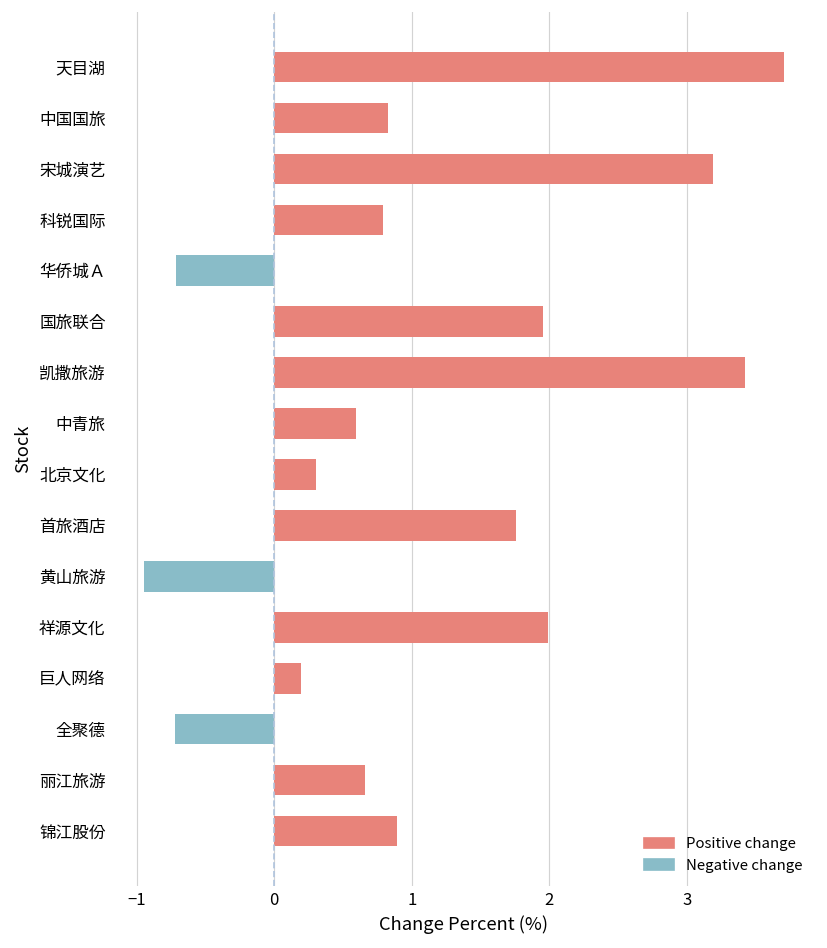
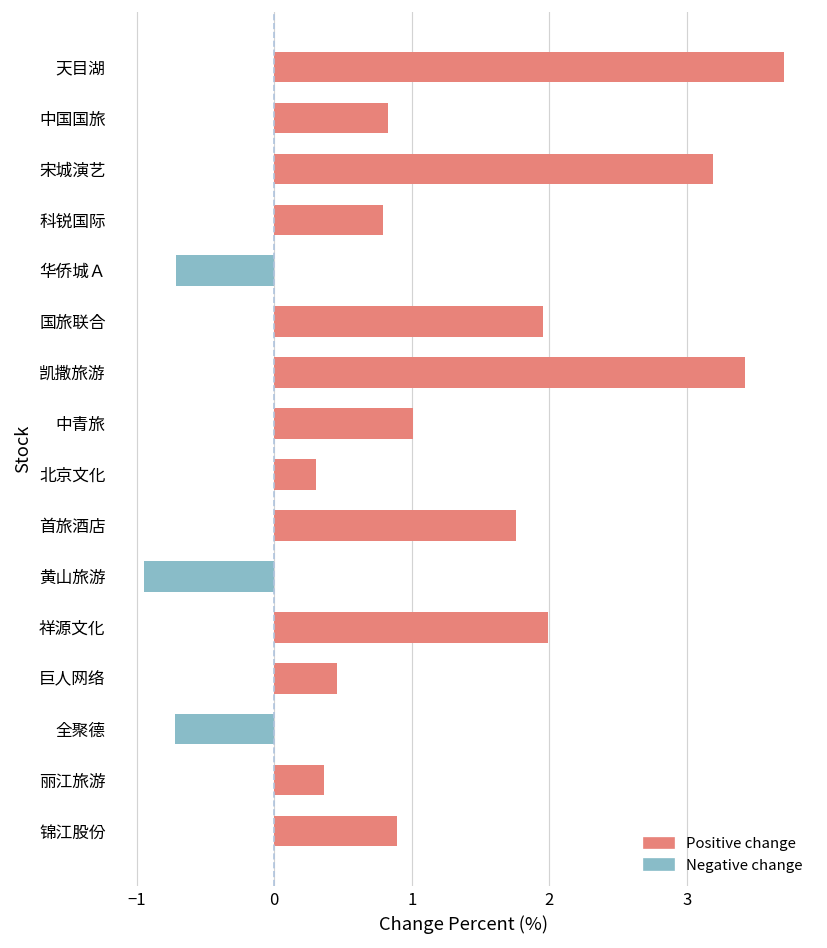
中青旅: 0.60 -> 1.01
巨人网络: 0.20 -> 0.46
丽江旅游: 0.66 -> 0.36
